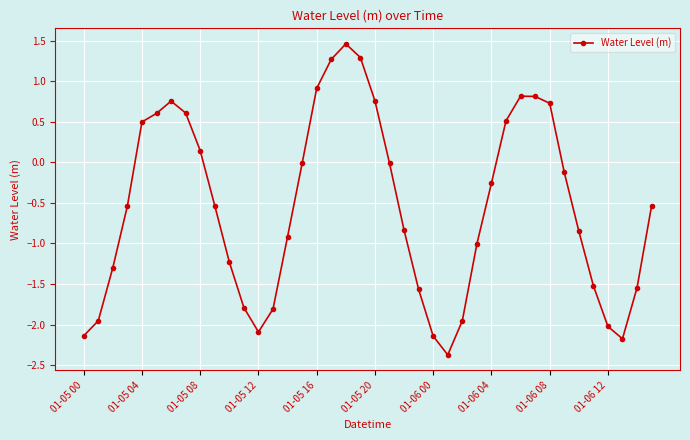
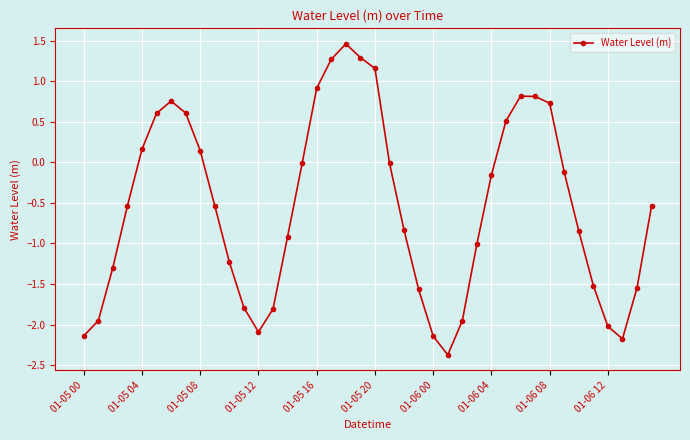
01-05 04: 0.5 -> 0.2
01-05 20: 0.8 -> 1.2
01-06 04: -0.3 -> -0.2
